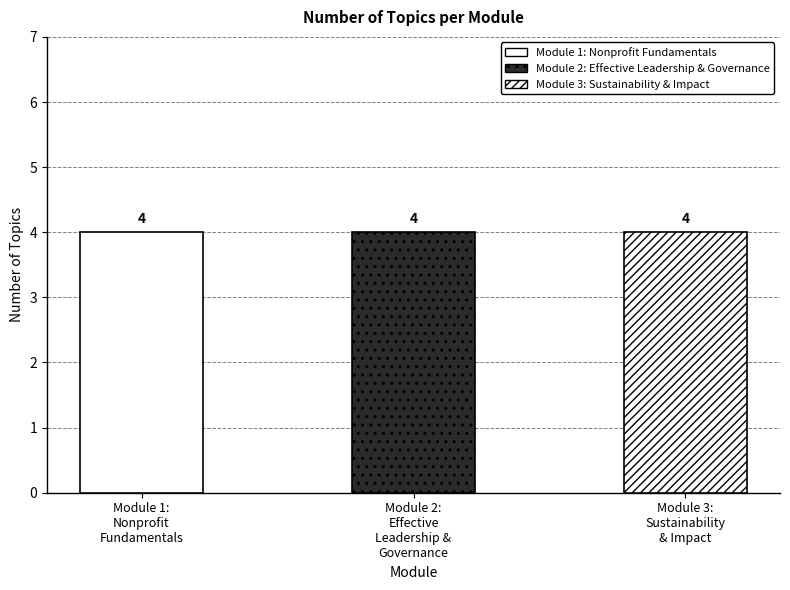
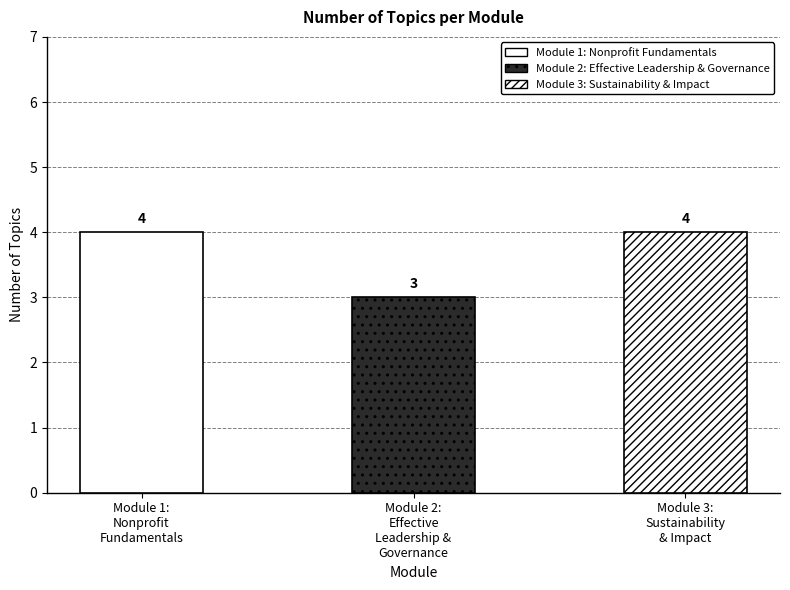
Module 2: Effective Leadership & Governance: 4 -> 3
